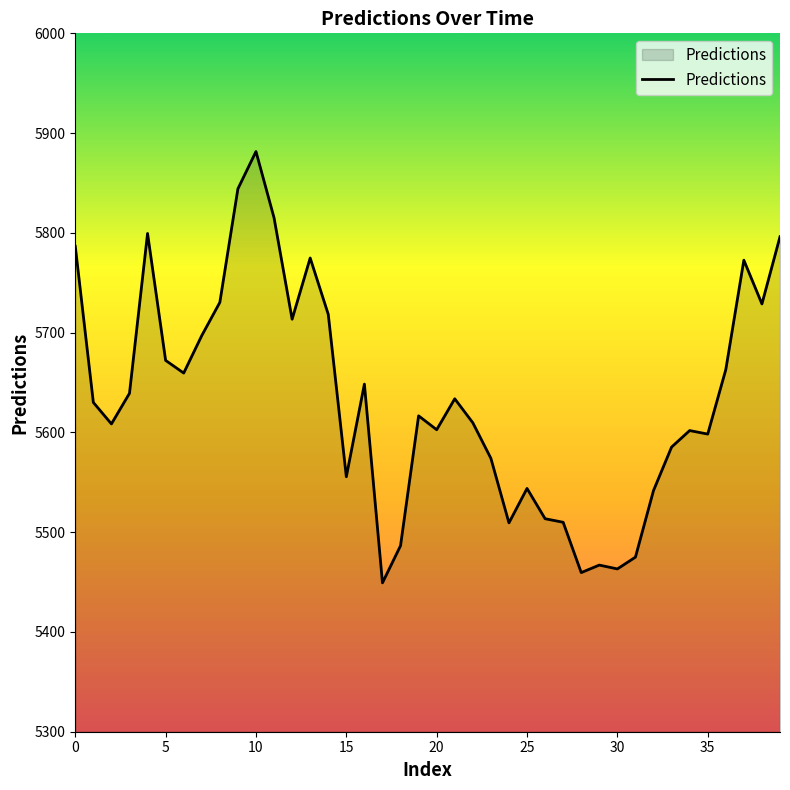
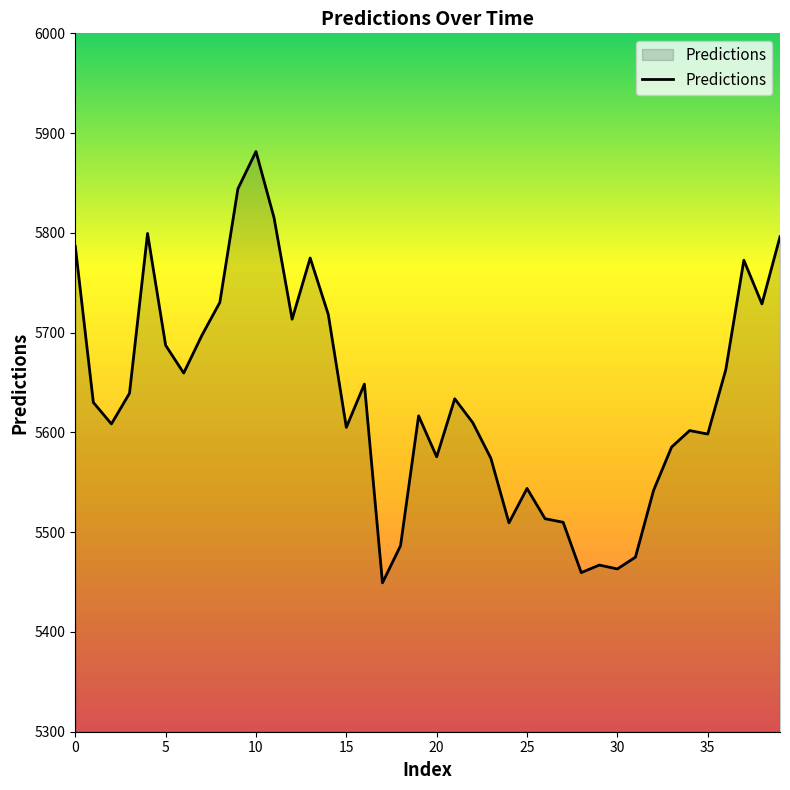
5: 5670 -> 5690
15: 5560 -> 5610
20: 5600 -> 5580
